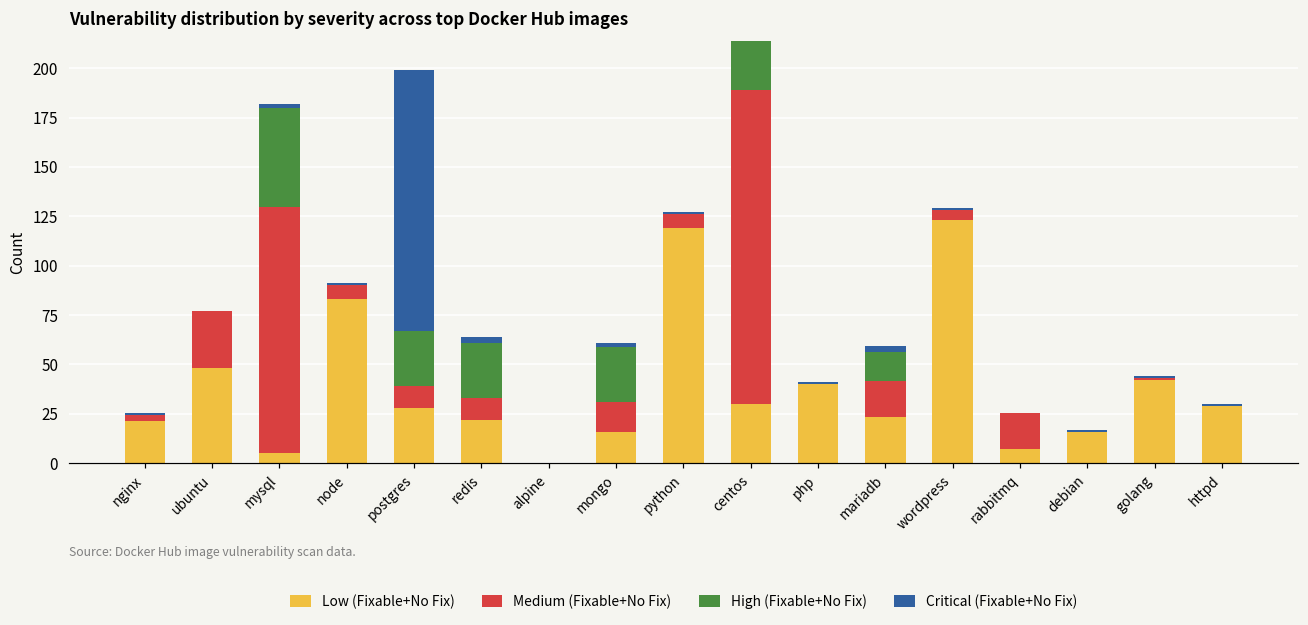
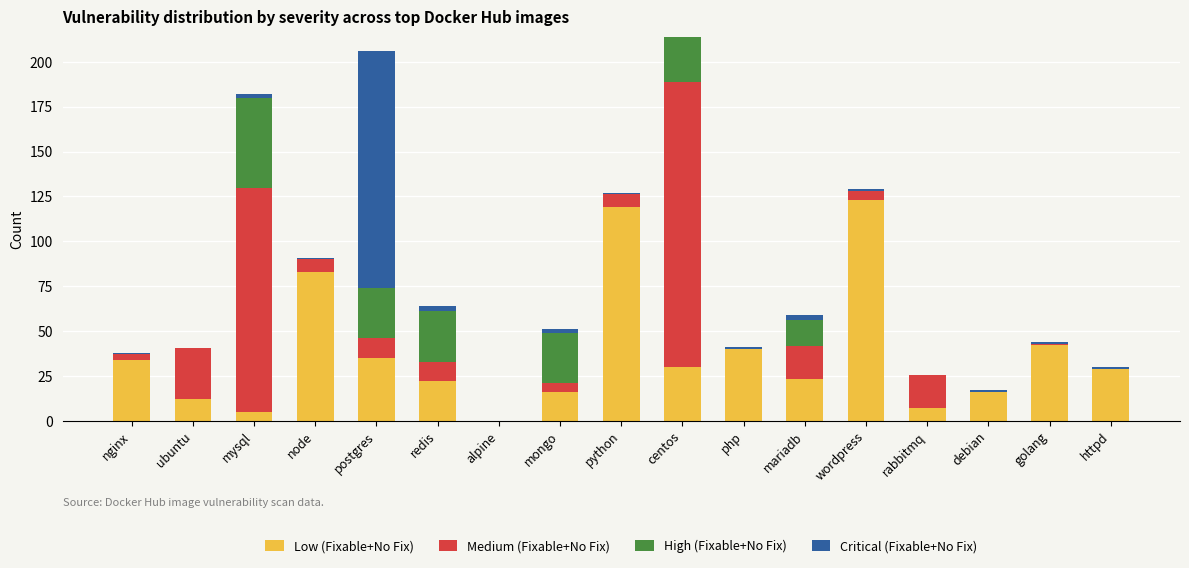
Low (Fixable+No Fix), nginx: 22 -> 34
Low (Fixable+No Fix), ubuntu: 48 -> 12
Low (Fixable+No Fix), postgres: 28 -> 35
Medium (Fixable+No Fix), mongo: 15 -> 5
